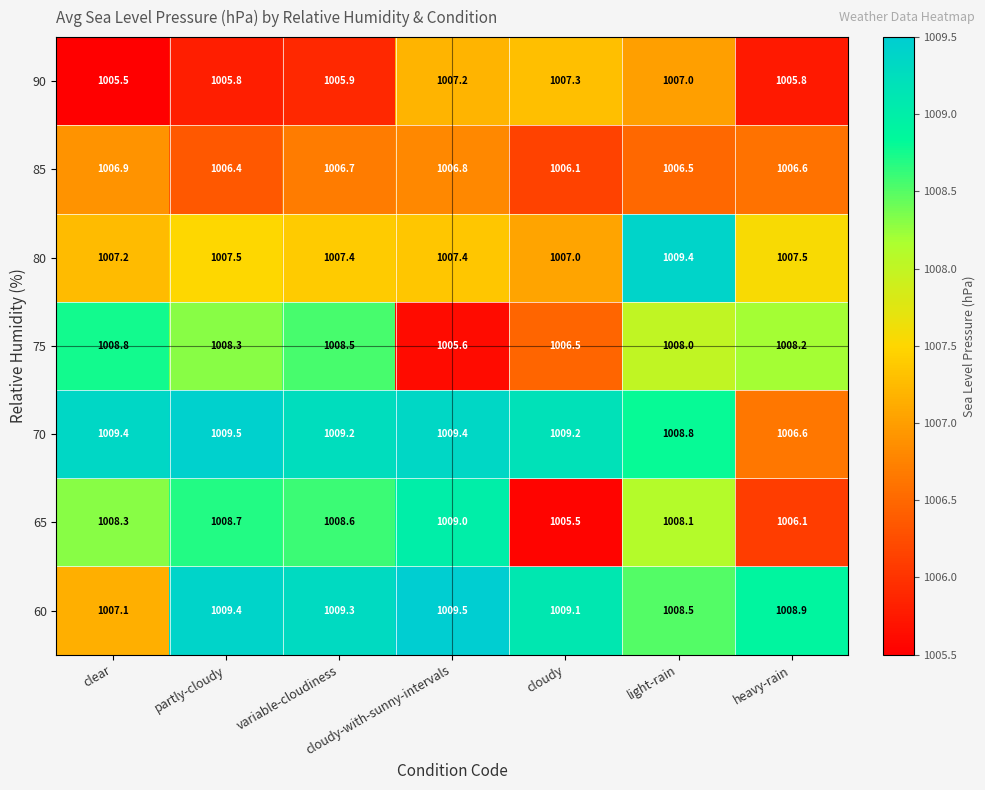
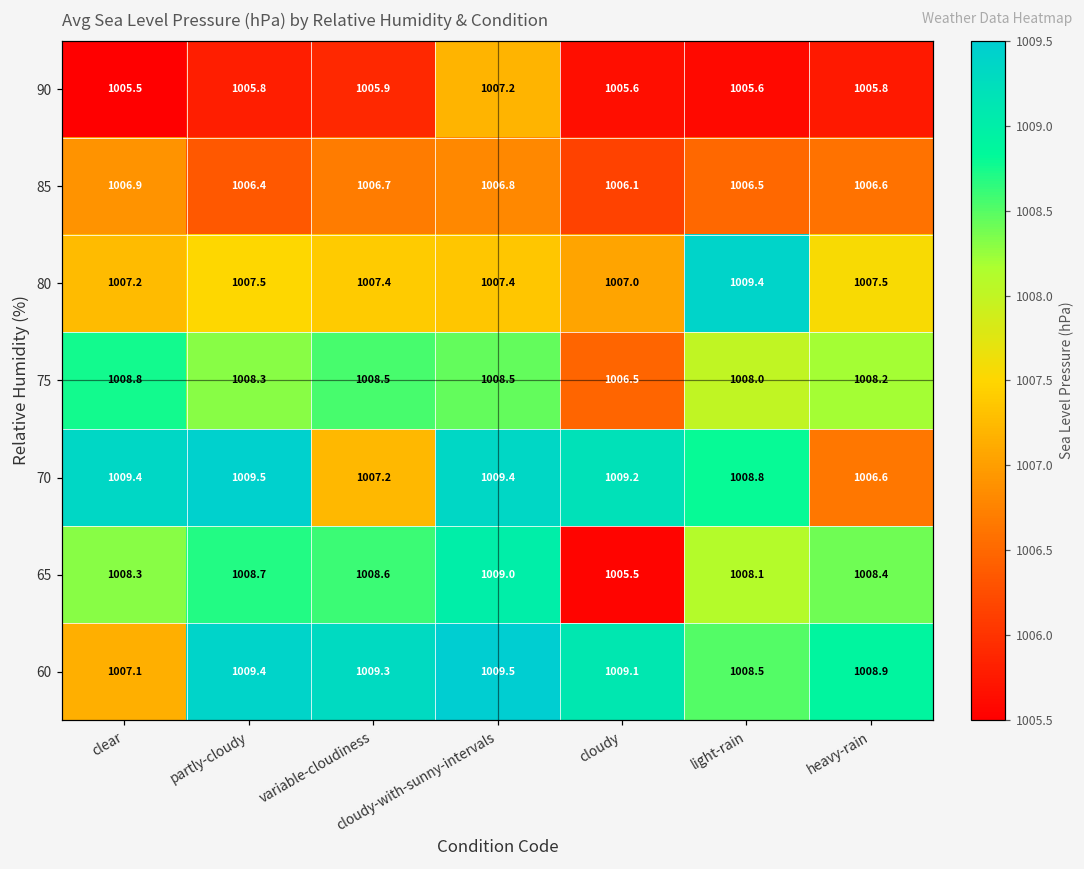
90, cloudy: 1007.3 -> 1005.6
90, light-rain: 1007.0 -> 1005.6
75, cloudy-with-sunny-intervals: 1005.6 -> 1008.5
70, variable-cloudiness: 1009.2 -> 1007.2
65, heavy-rain: 1006.1 -> 1008.4
